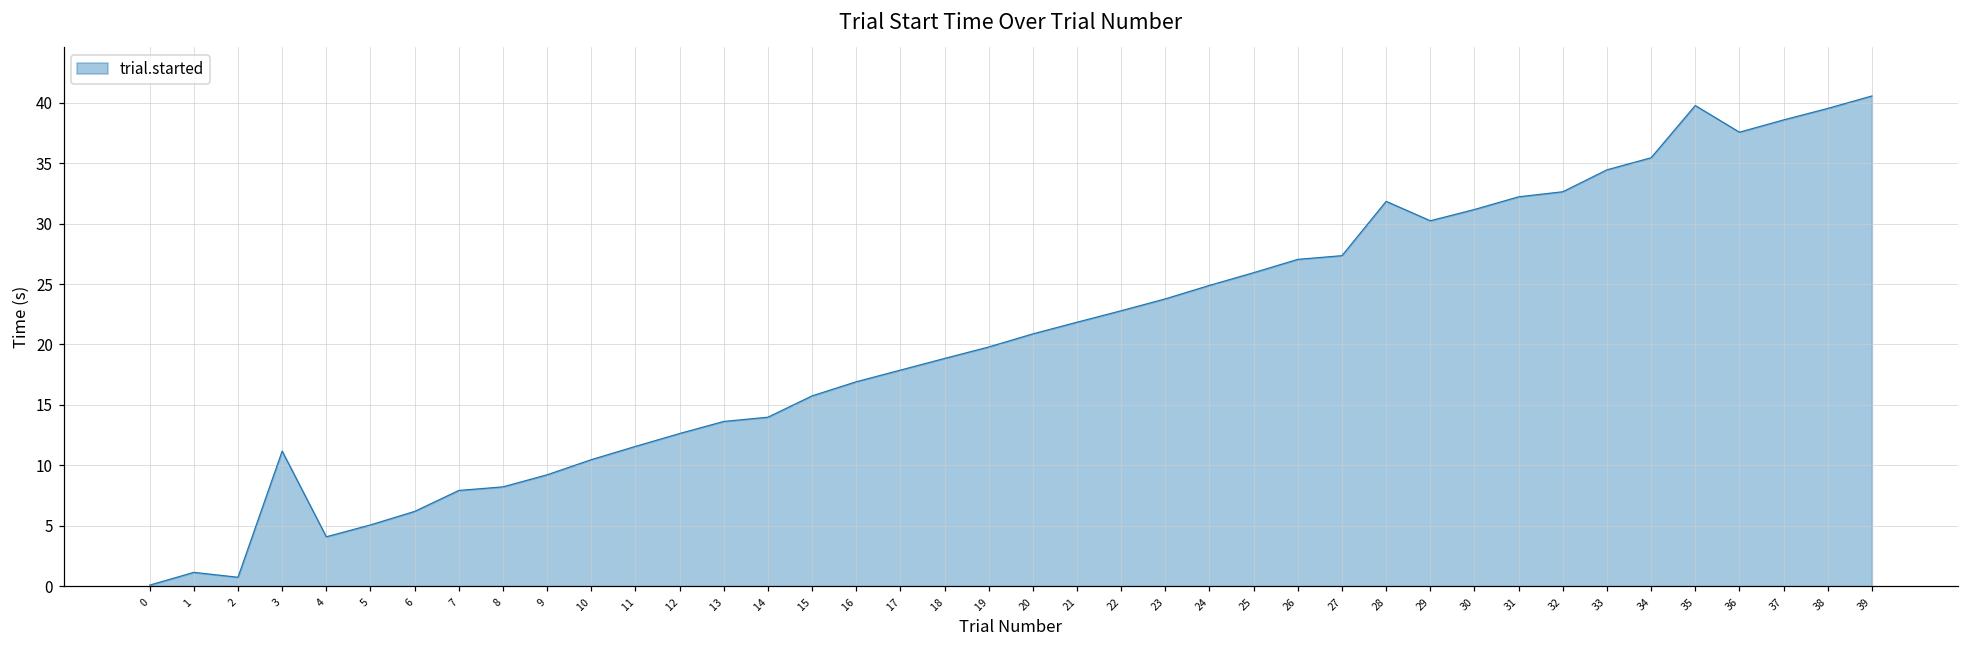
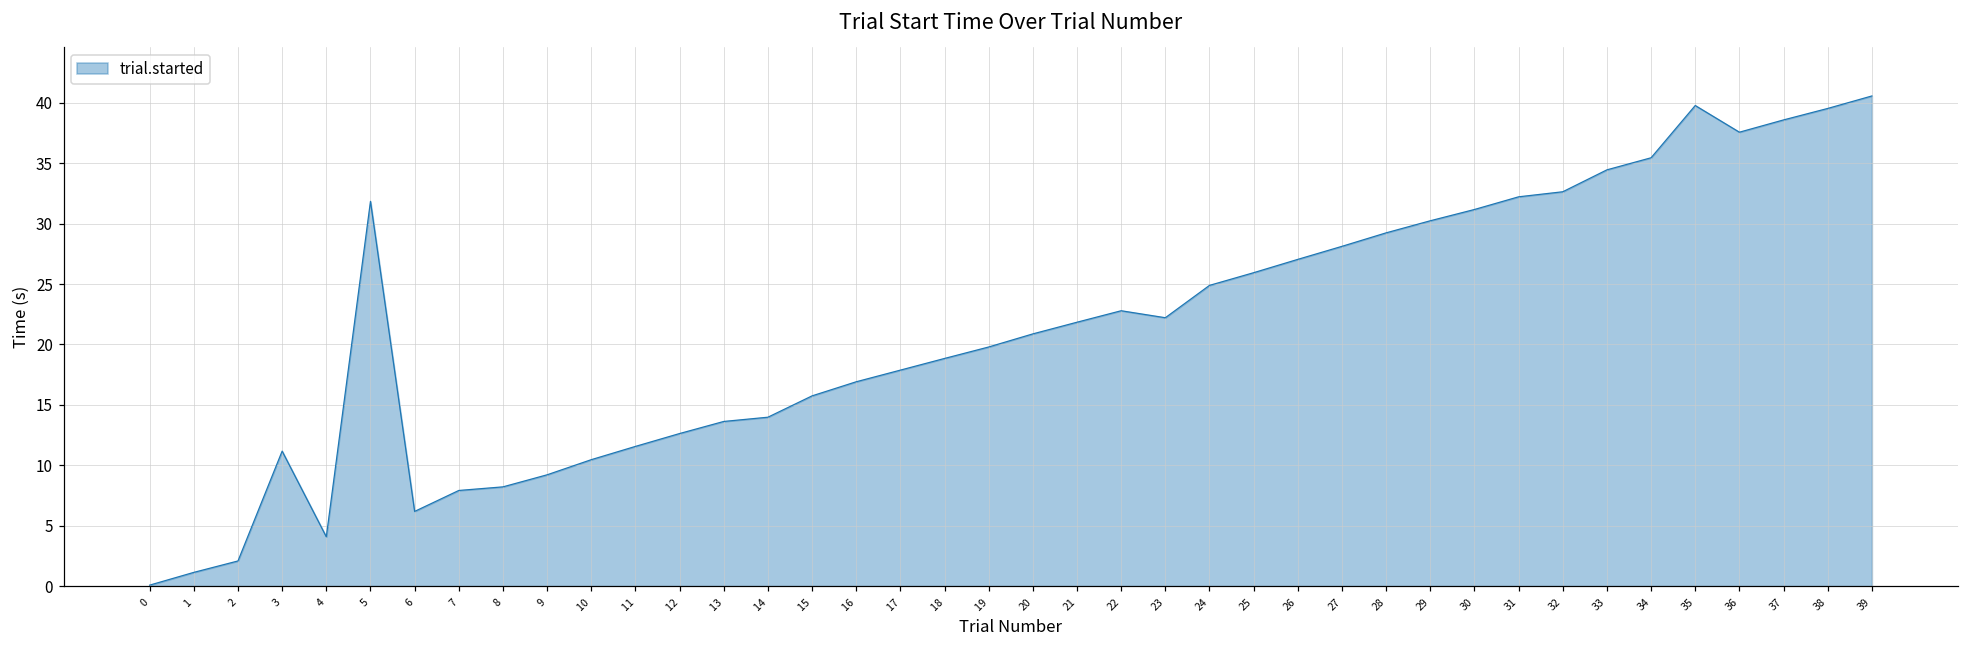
2: 0.7 -> 2.1
5: 5.1 -> 31.8
23: 23.8 -> 22.2
27: 27.4 -> 28.1
28: 31.8 -> 29.2
